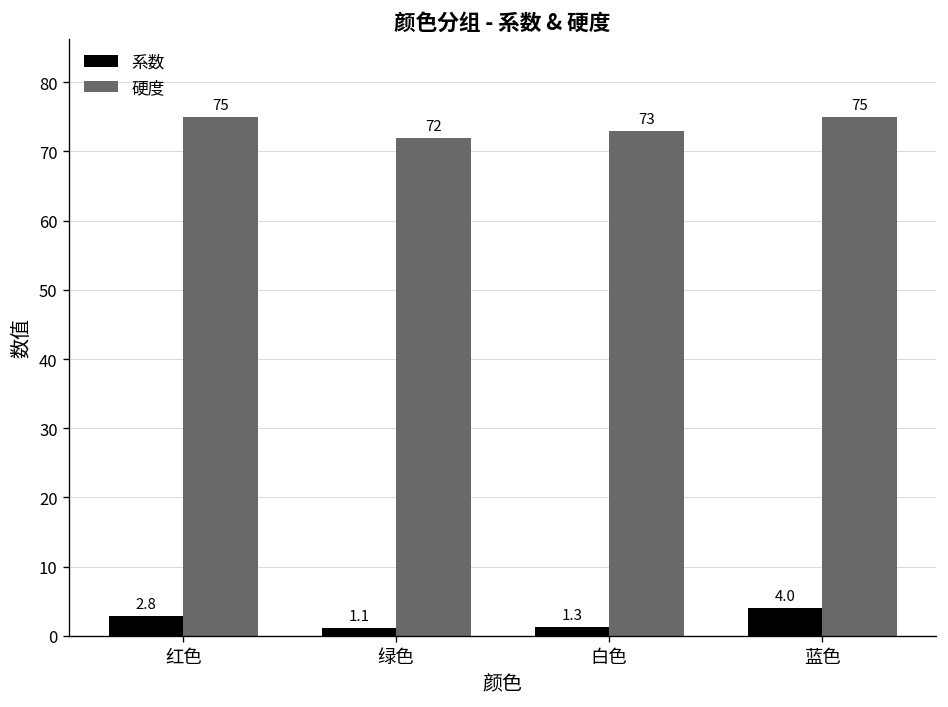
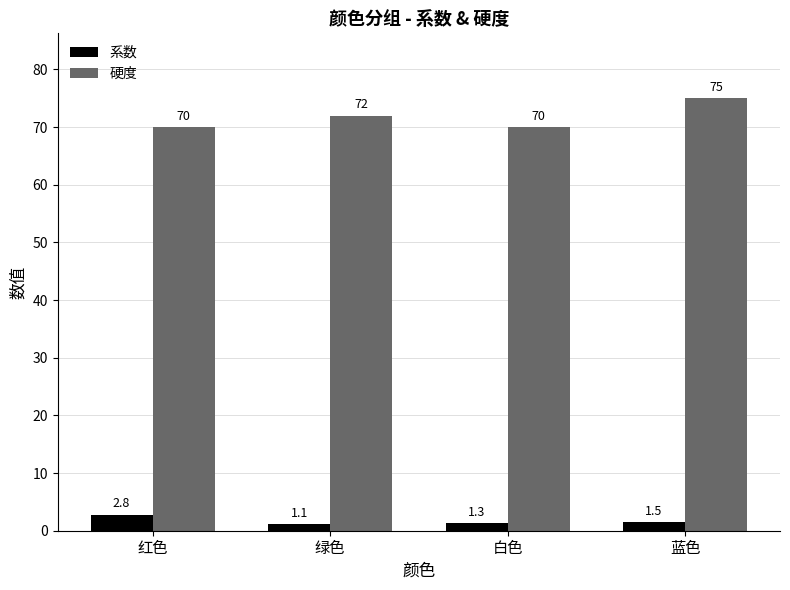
硬度, 红色: 75 -> 70
硬度, 白色: 73 -> 70
系数, 蓝色: 4.0 -> 1.5
